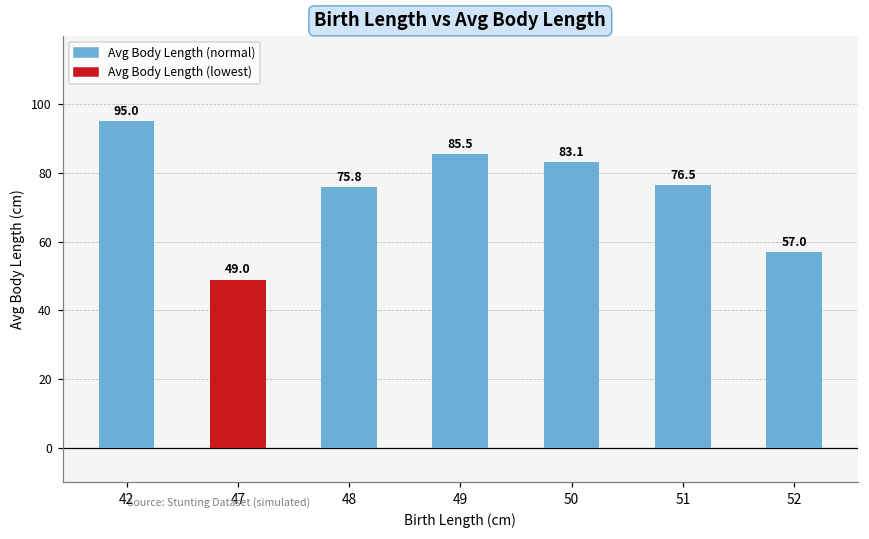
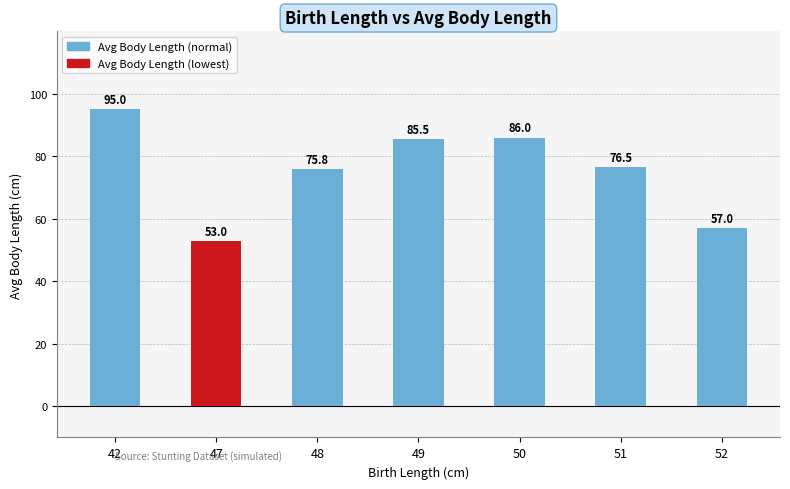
47: 49.0 -> 53.0
50: 83.1 -> 86.0
